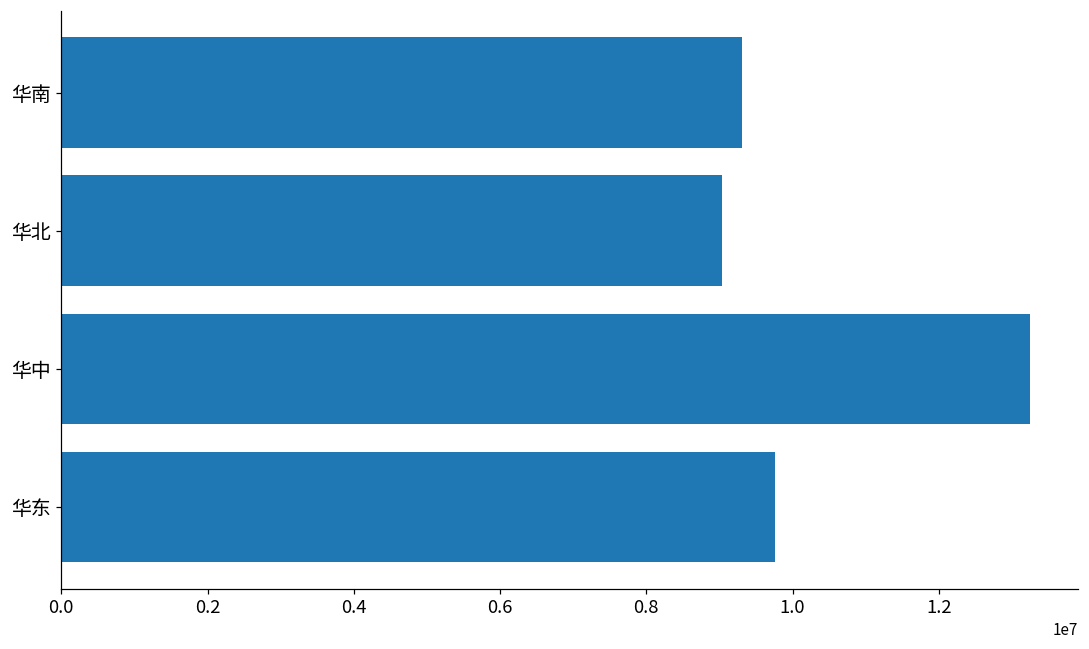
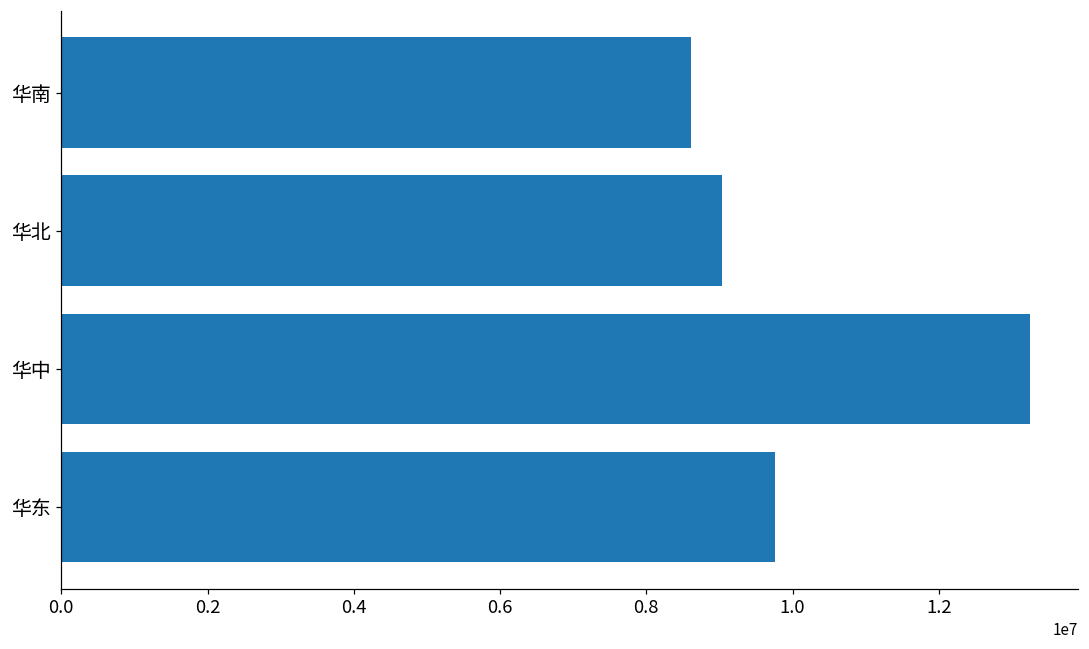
华南: 9300000 -> 8600000
